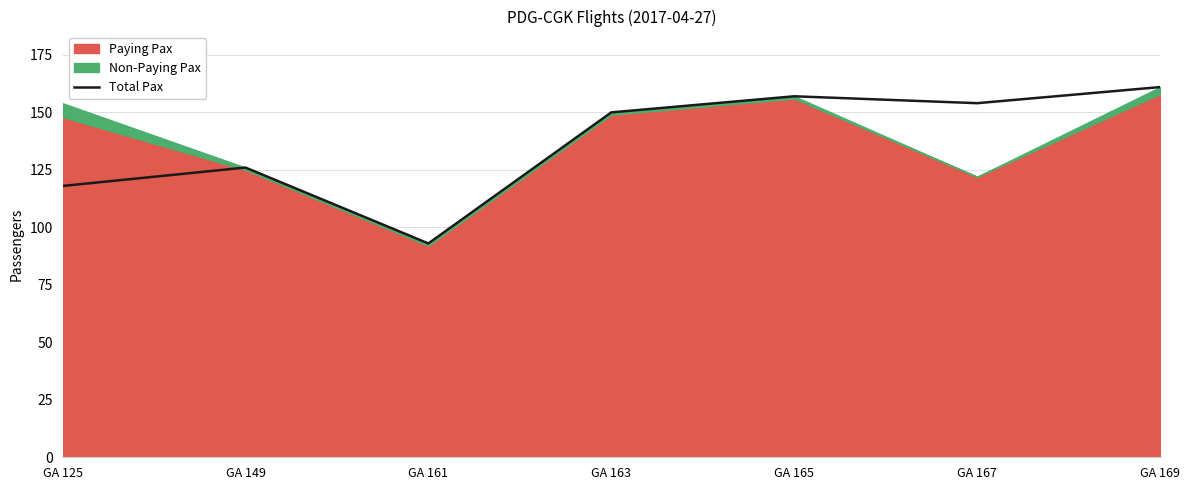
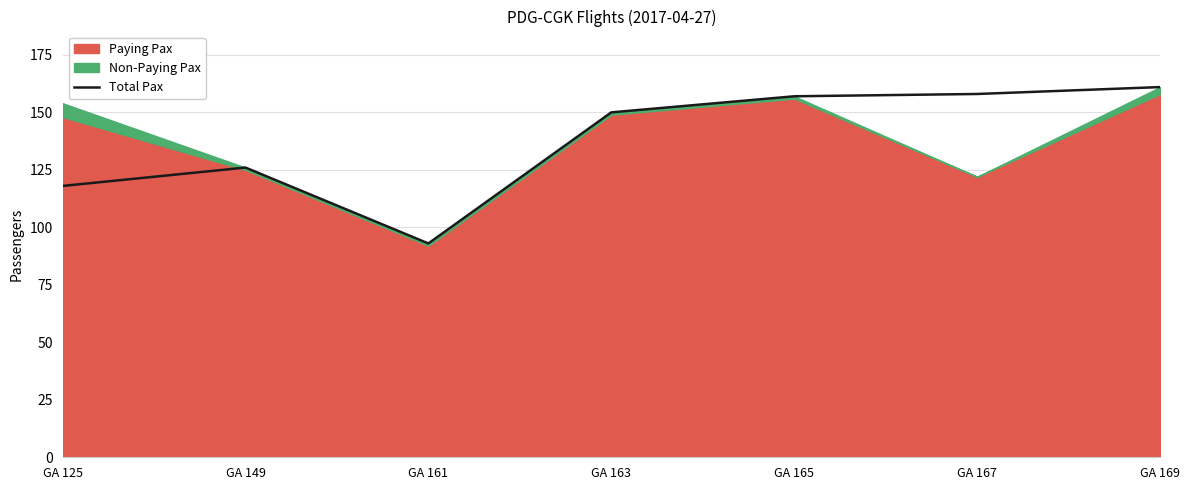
Total Pax, GA 167: 154 -> 158
